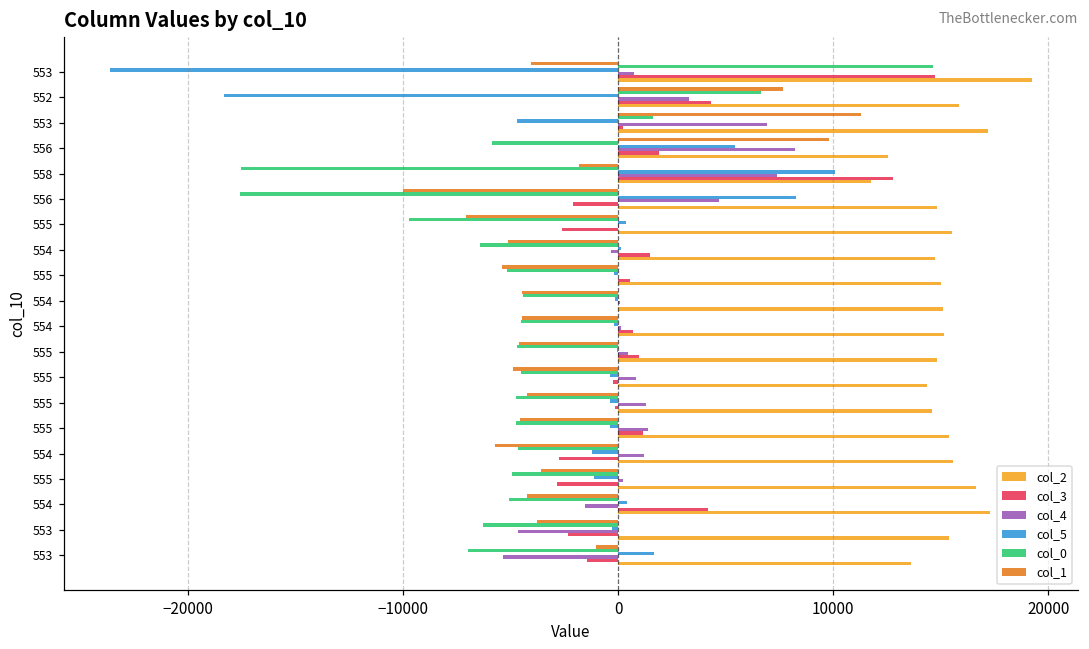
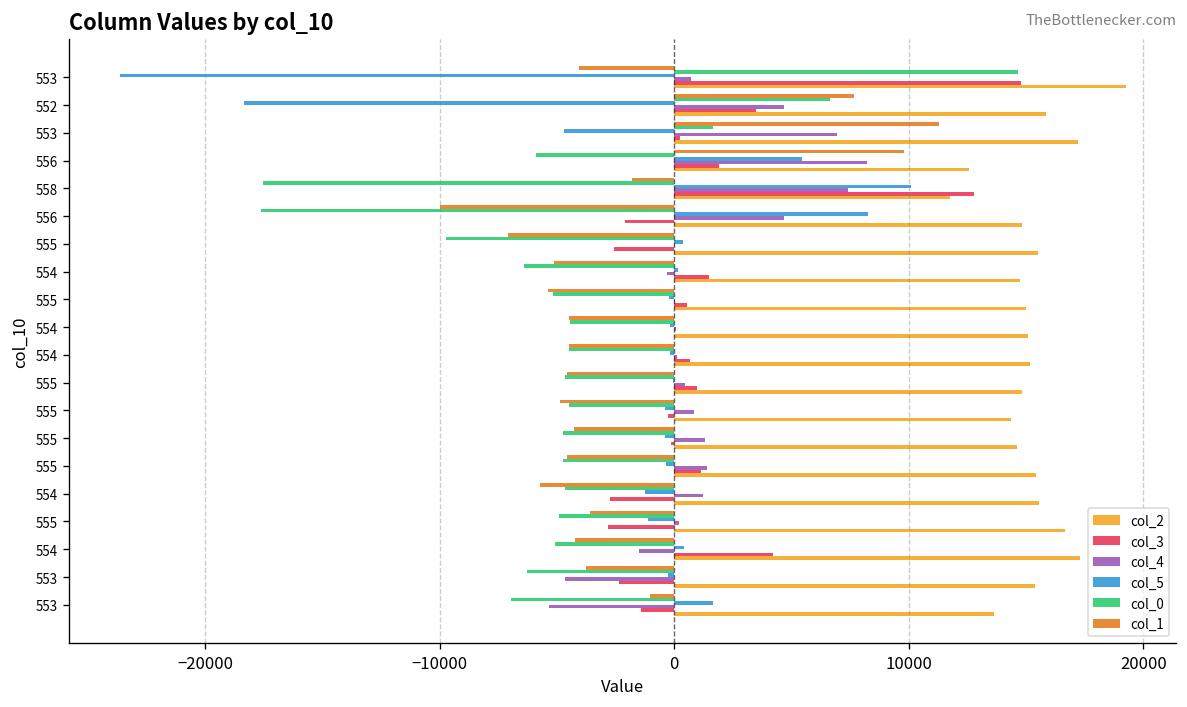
col_4, 552: 3300 -> 4700
col_3, 552: 4300 -> 3500
